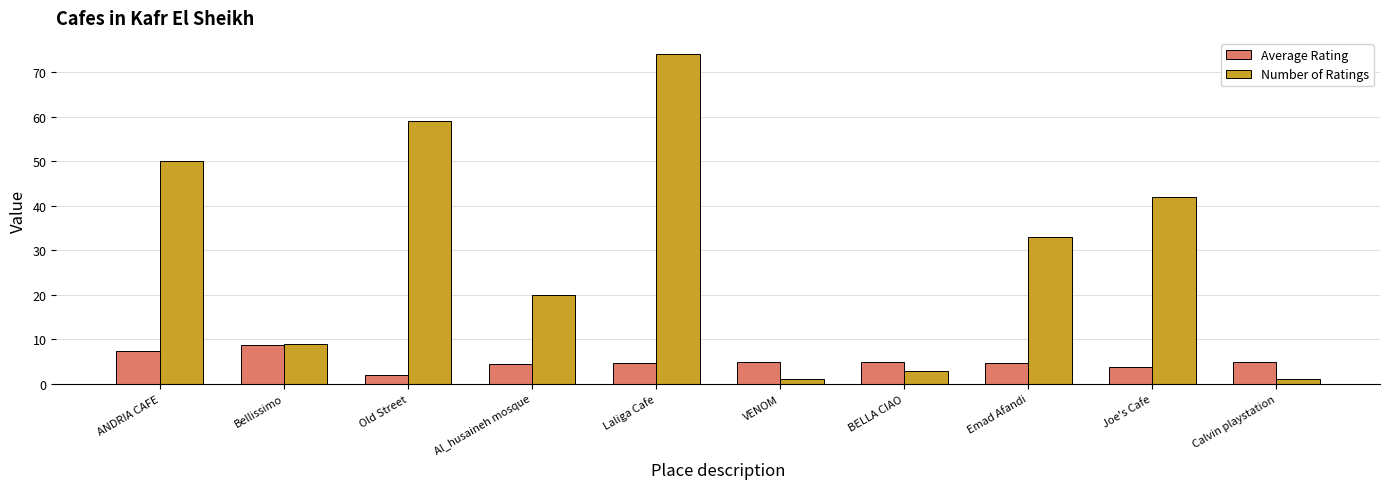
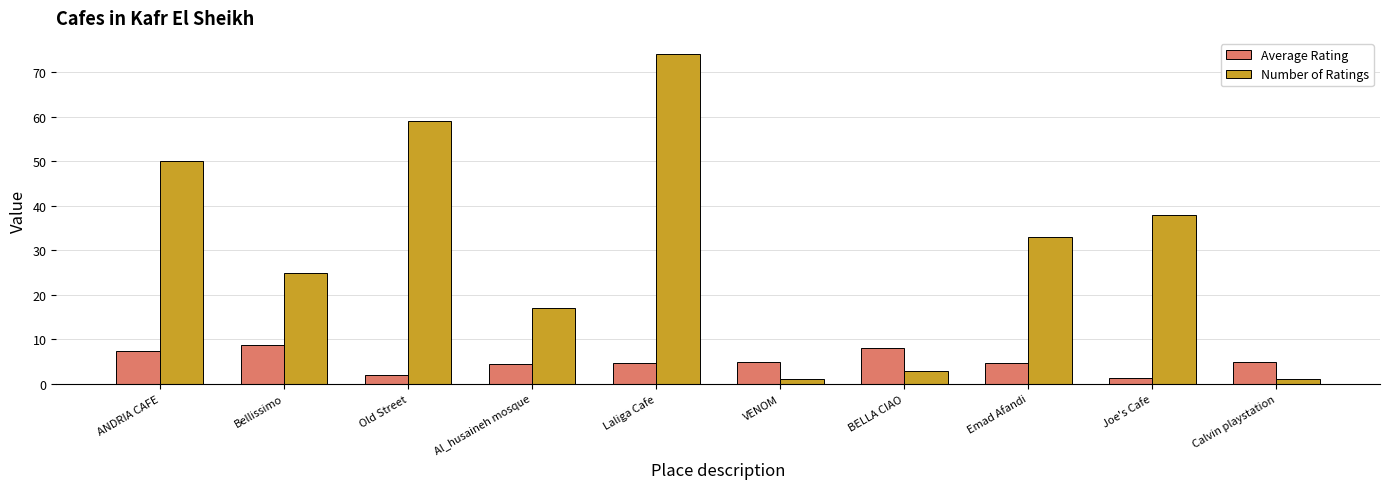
Number of Ratings, Bellissimo: 9 -> 25
Number of Ratings, Al_husaineh mosque: 20 -> 17
Average Rating, BELLA CIAO: 5 -> 8
Average Rating, Joe's Cafe: 4 -> 1
Number of Ratings, Joe's Cafe: 42 -> 38
